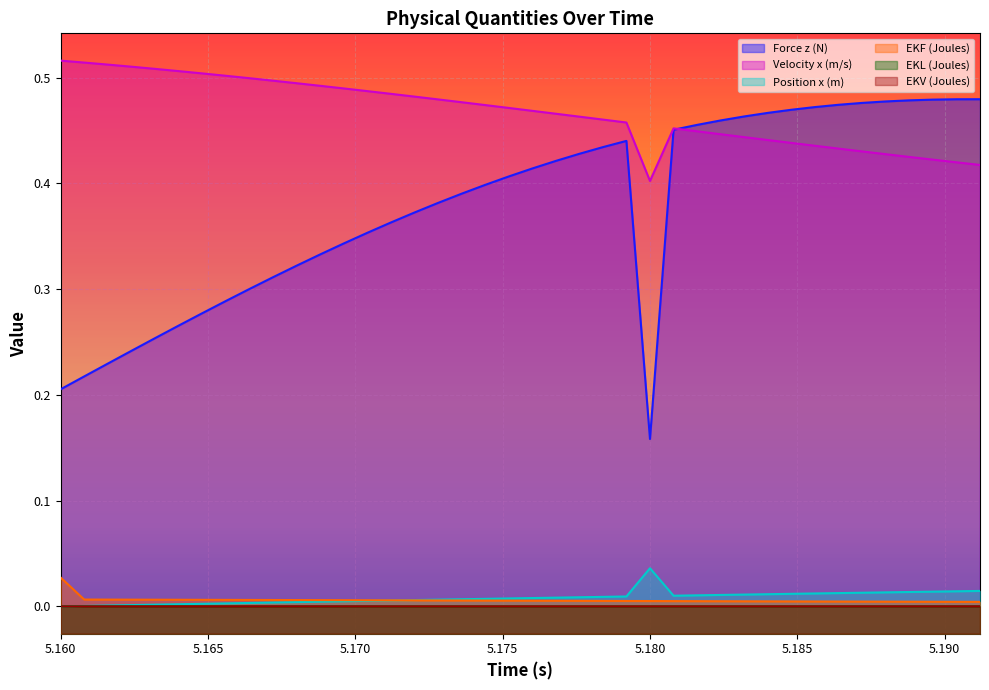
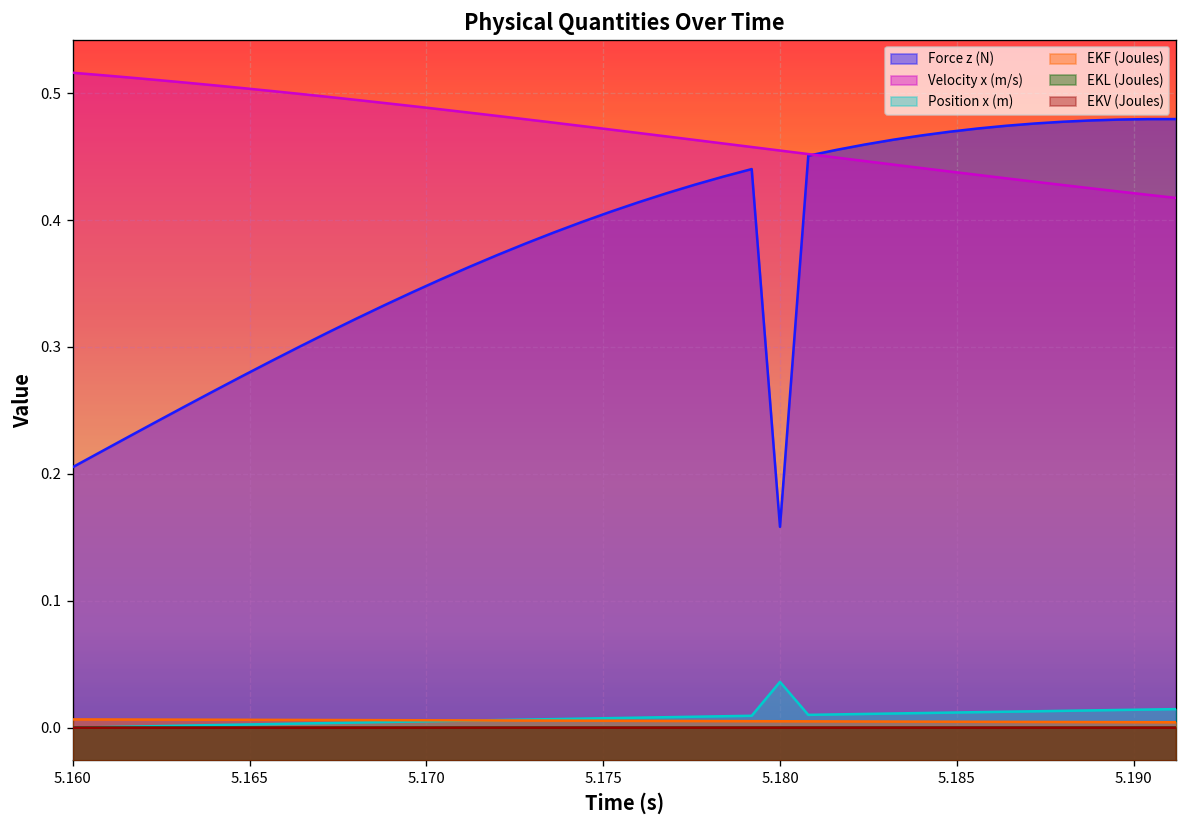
EKF (Joules), 5.160: 0.027 -> 0.007
Velocity x (m/s), 5.180: 0.402 -> 0.455
